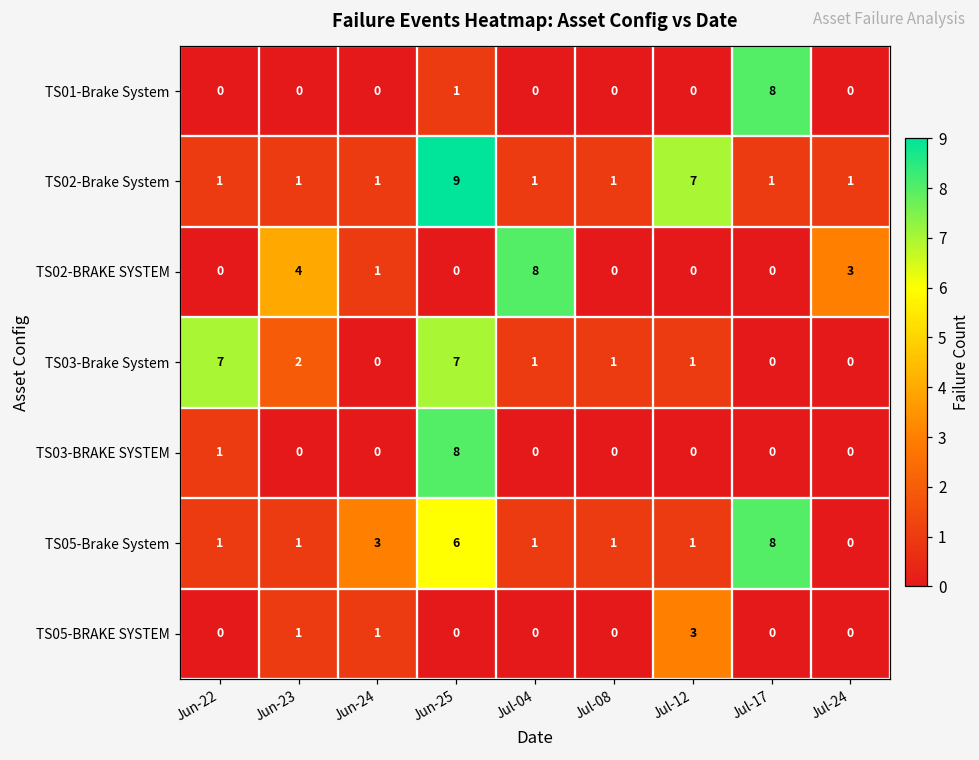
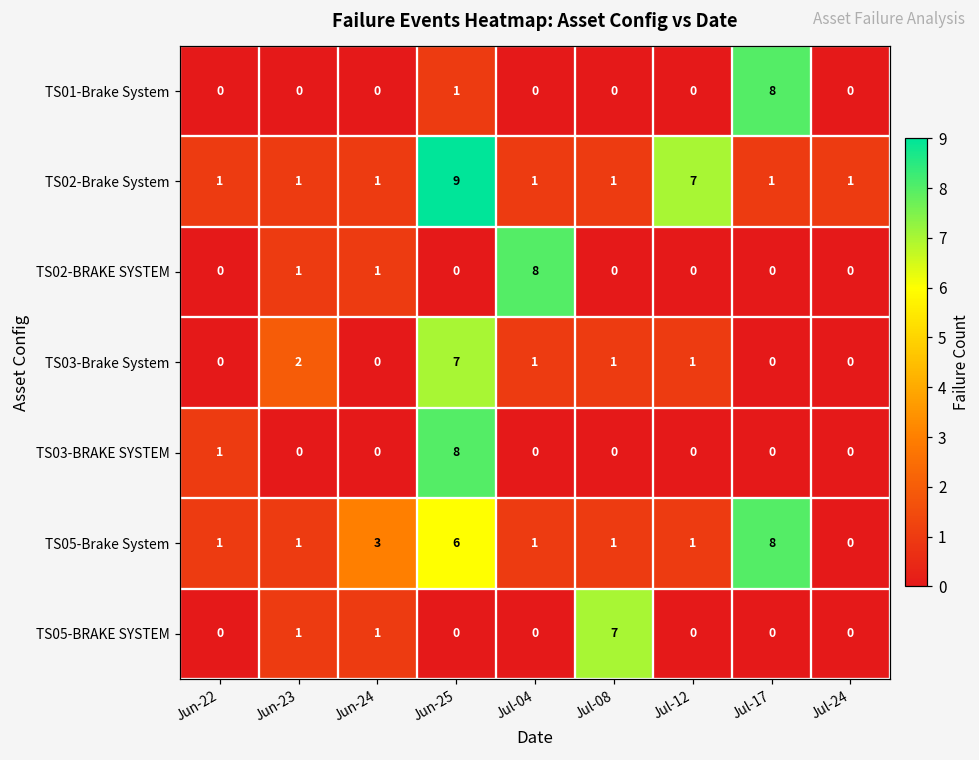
TS02-BRAKE SYSTEM, Jun-23: 4 -> 1
TS02-BRAKE SYSTEM, Jul-24: 3 -> 0
TS03-Brake System, Jun-22: 7 -> 0
TS05-BRAKE SYSTEM, Jul-08: 0 -> 7
TS05-BRAKE SYSTEM, Jul-12: 3 -> 0
